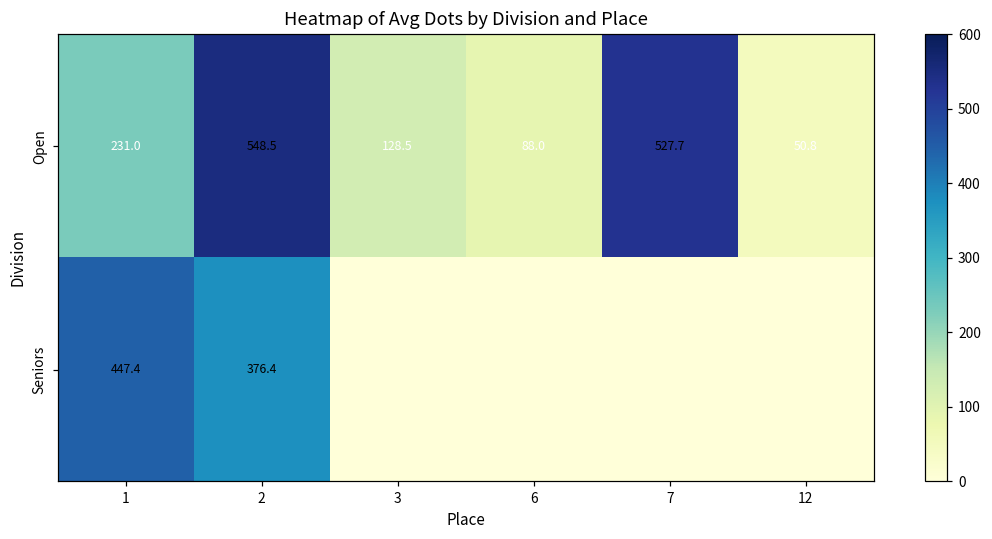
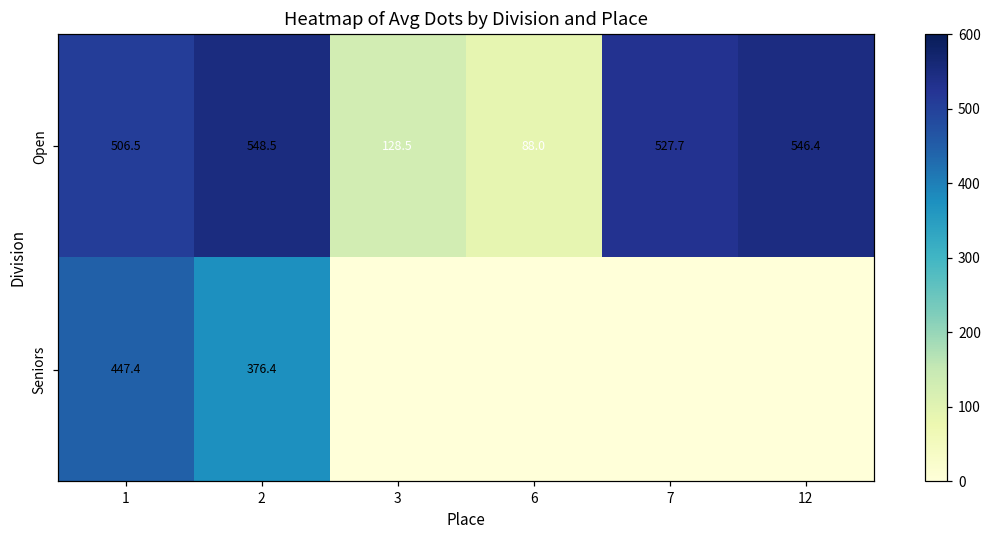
Open, 1: 231.0 -> 506.5
Open, 12: 50.8 -> 546.4
